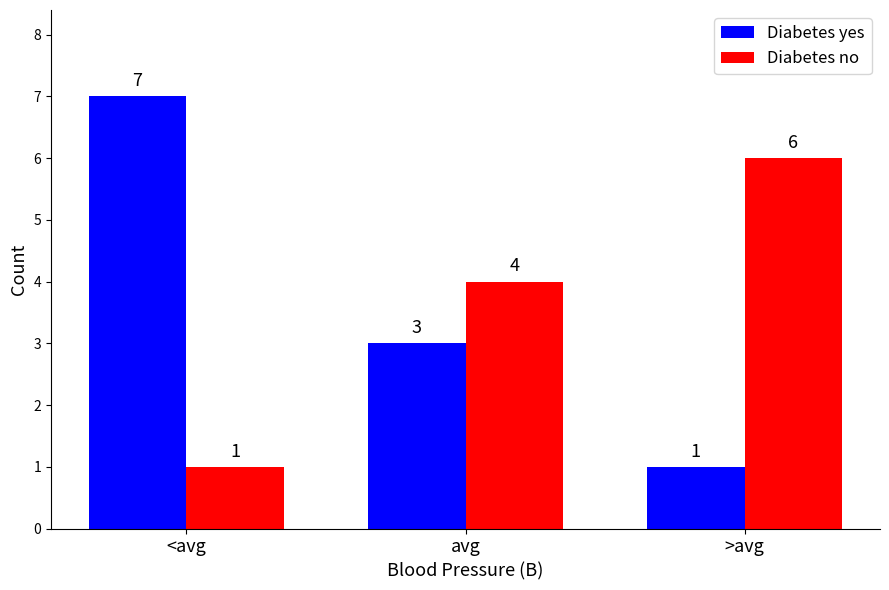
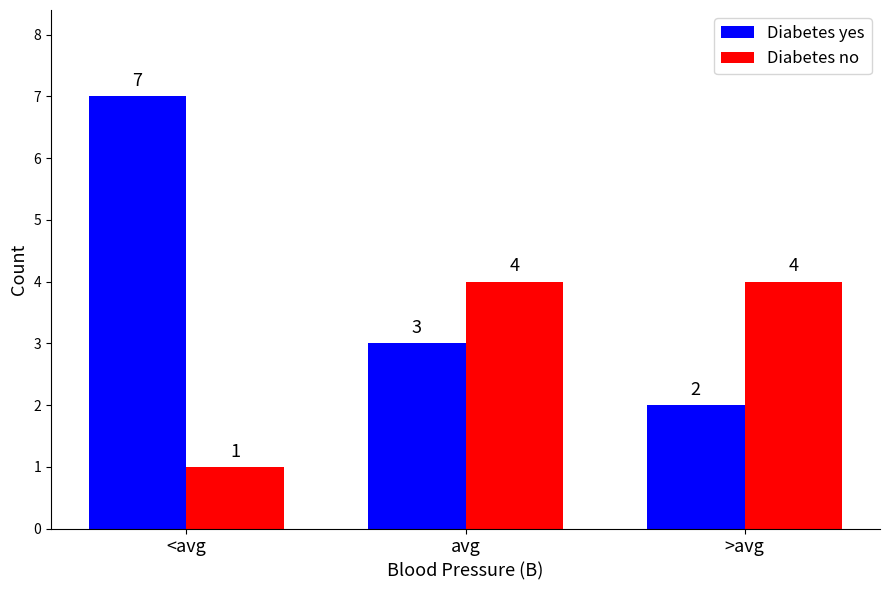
Diabetes yes, >avg: 1 -> 2
Diabetes no, >avg: 6 -> 4
